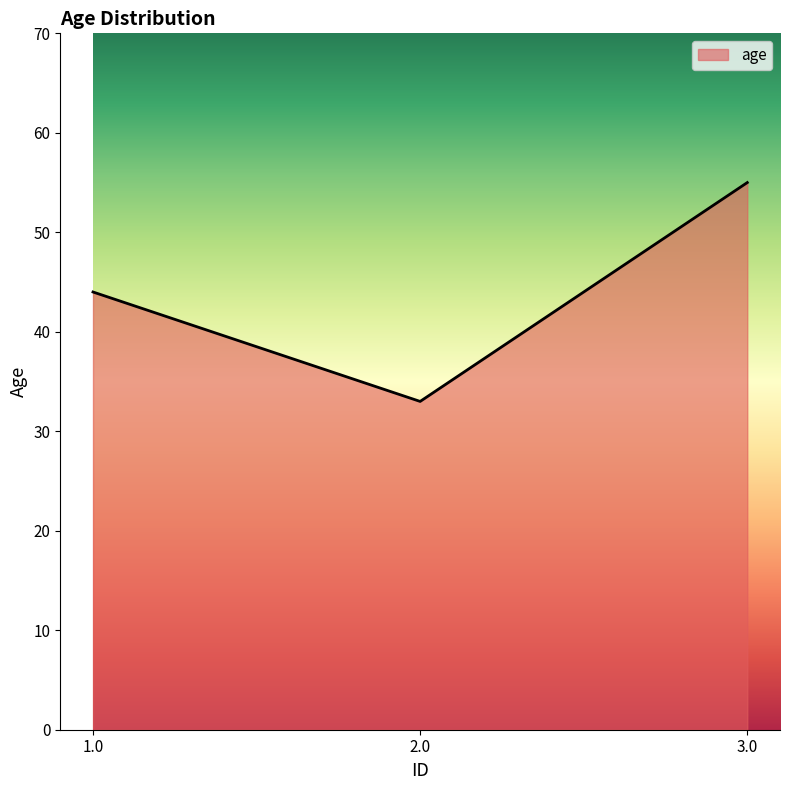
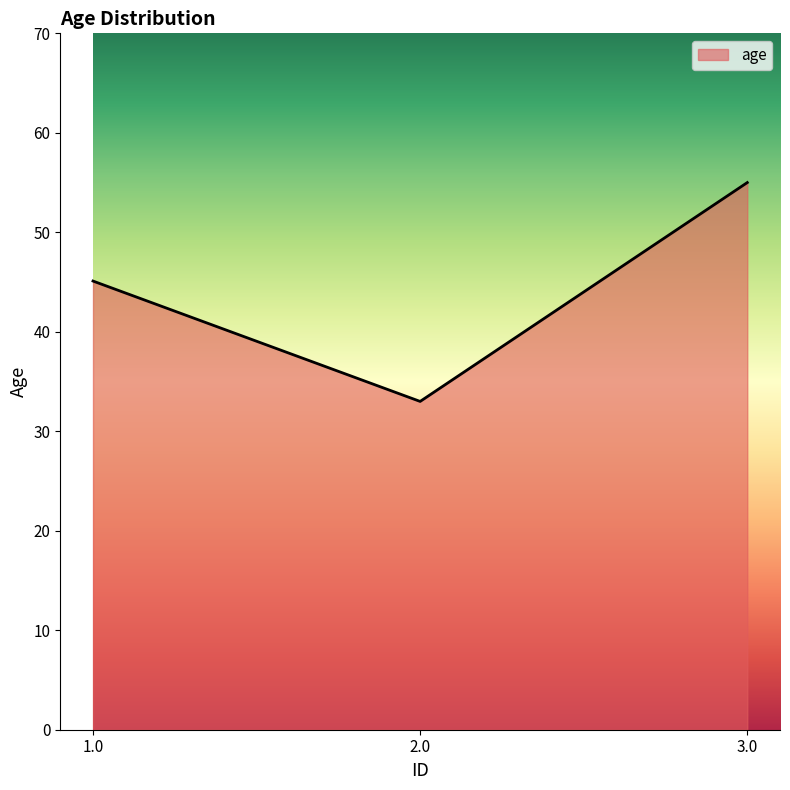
1.0: 44 -> 45
